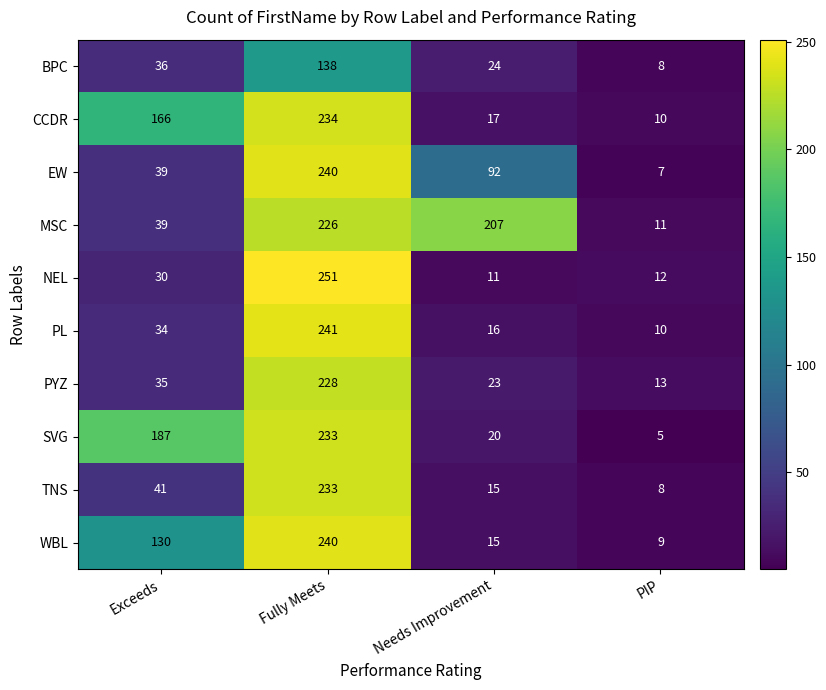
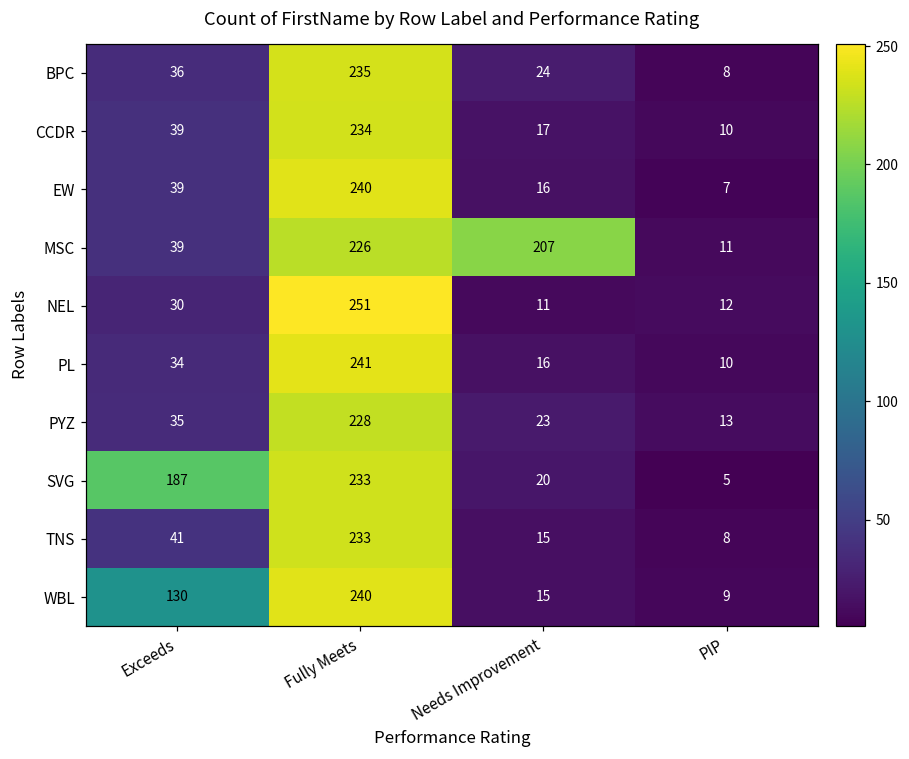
BPC, Fully Meets: 138 -> 235
CCDR, Exceeds: 166 -> 39
EW, Needs Improvement: 92 -> 16
